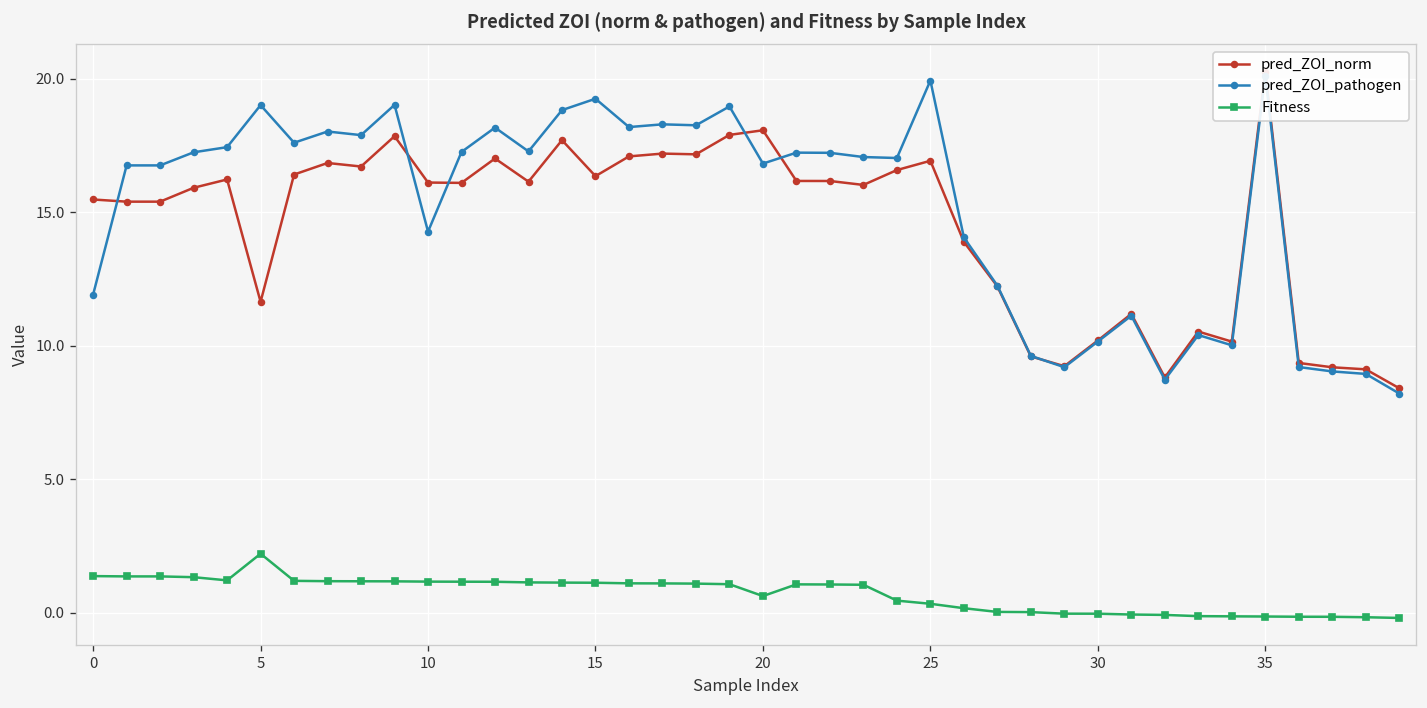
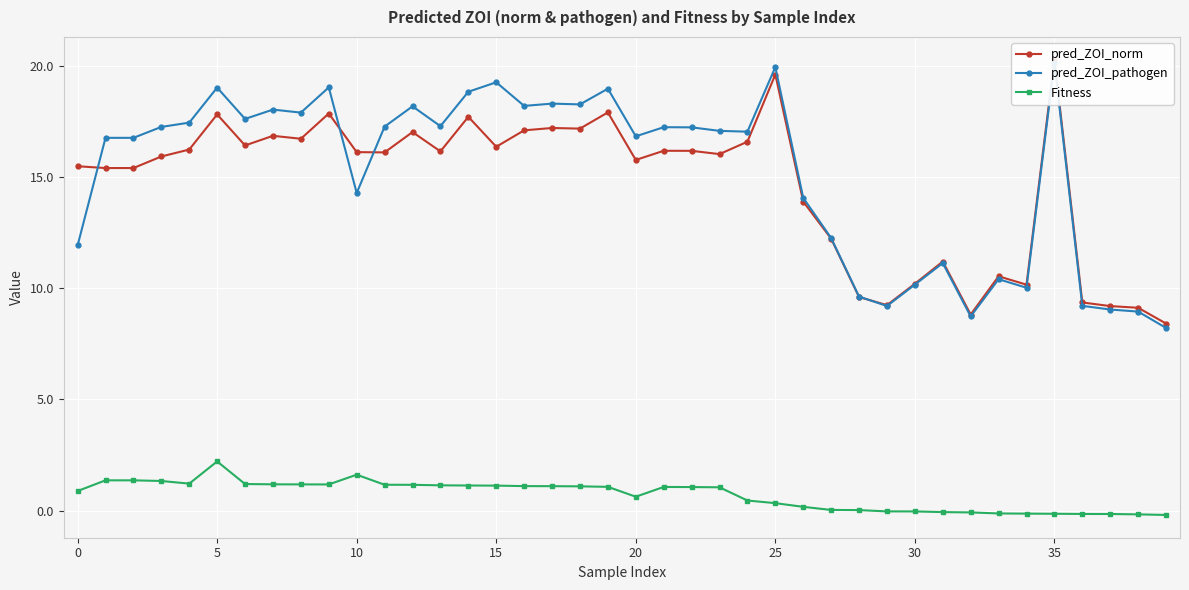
Fitness, 0: 1.4 -> 0.9
pred_ZOI_norm, 5: 11.6 -> 17.8
Fitness, 10: 1.2 -> 1.6
pred_ZOI_norm, 20: 18.1 -> 15.8
pred_ZOI_norm, 25: 16.9 -> 19.6
